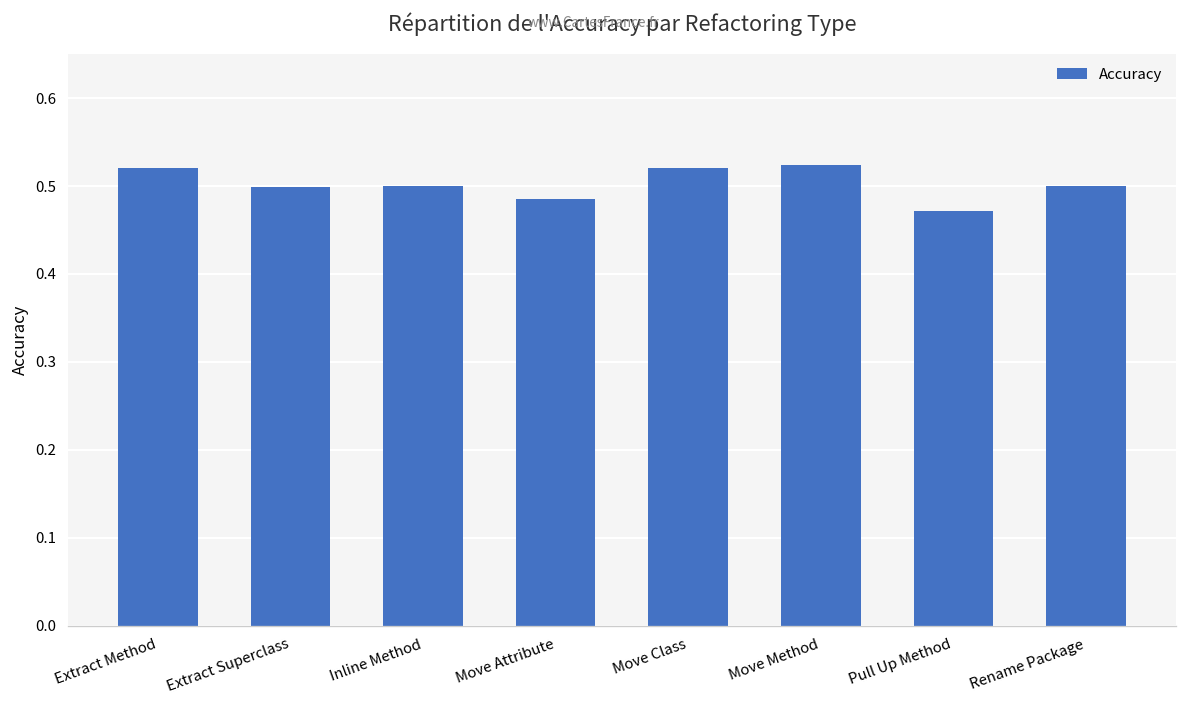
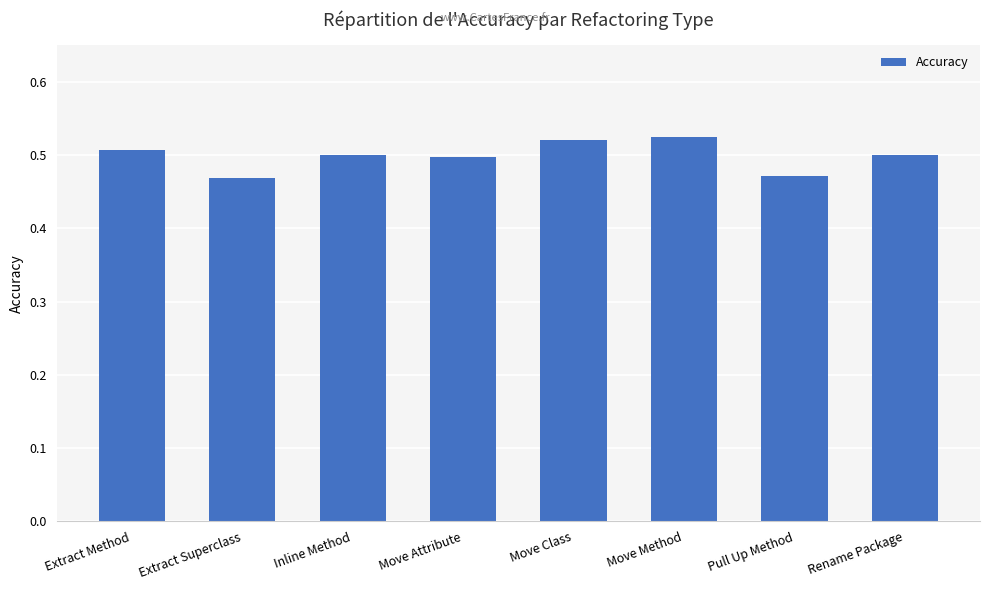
Extract Method: 0.52 -> 0.51
Extract Superclass: 0.50 -> 0.47
Move Attribute: 0.49 -> 0.50
